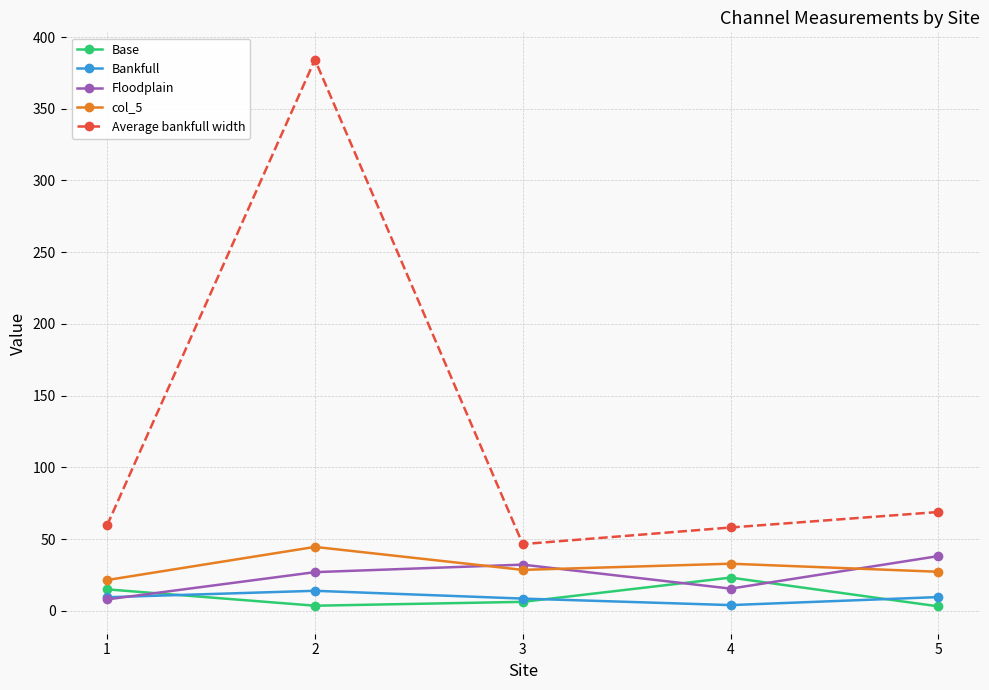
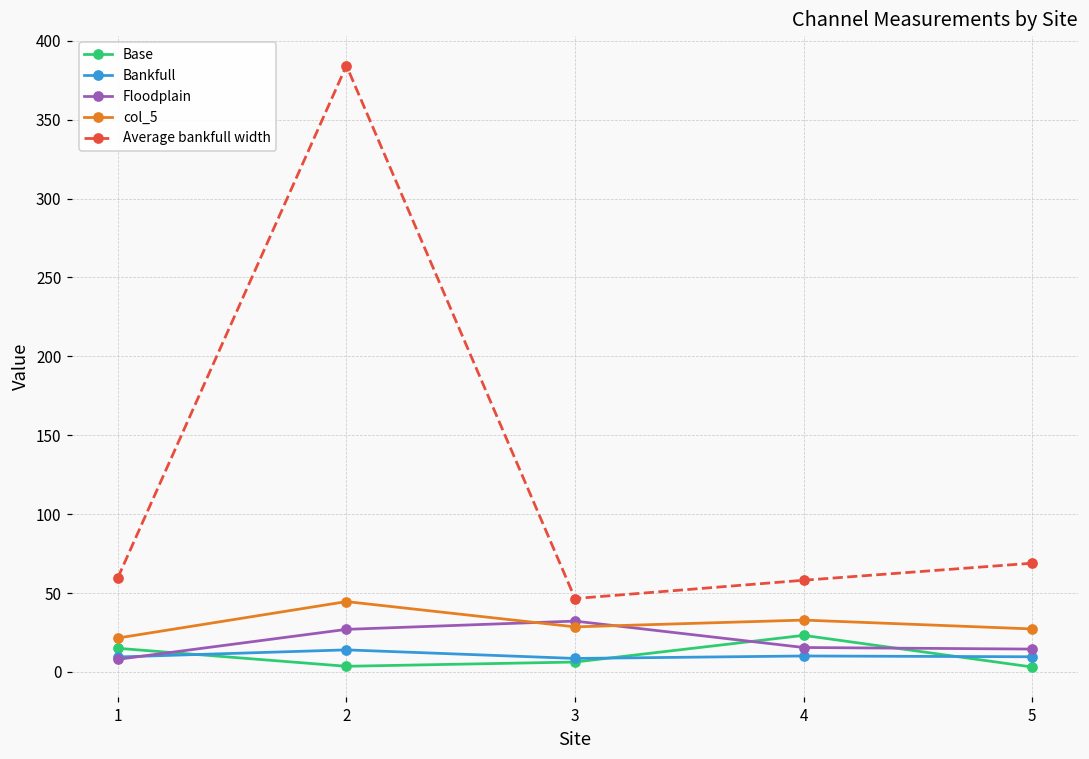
Bankfull, 4: 4 -> 10
Floodplain, 5: 38 -> 15
